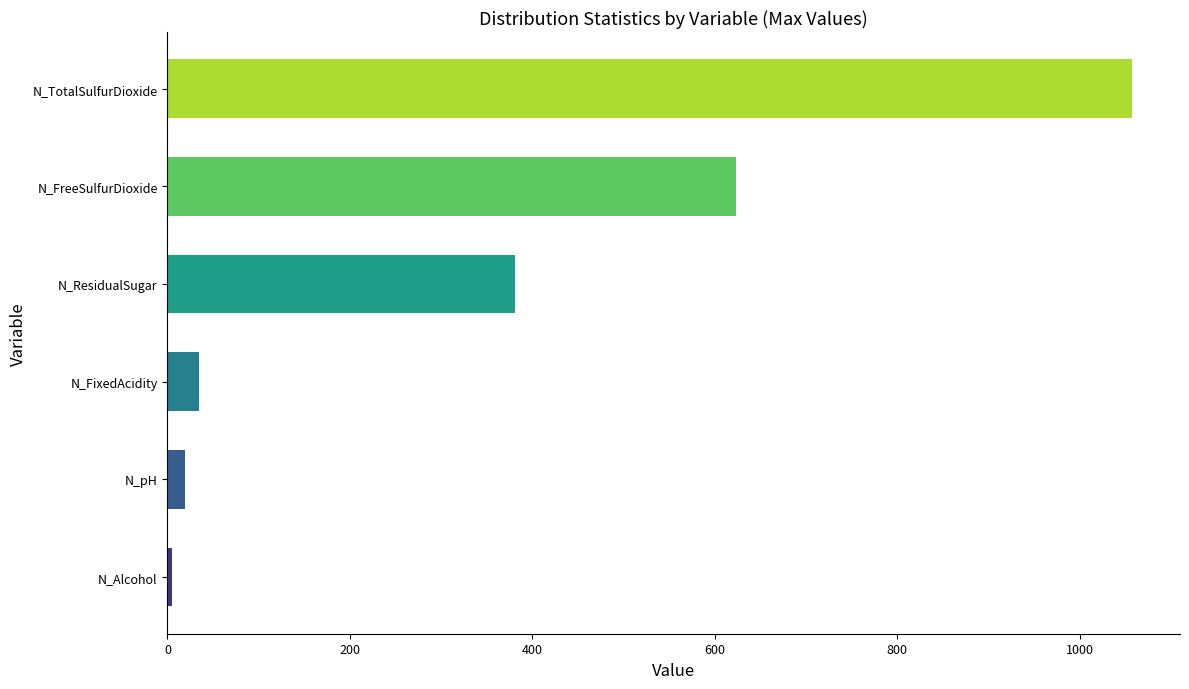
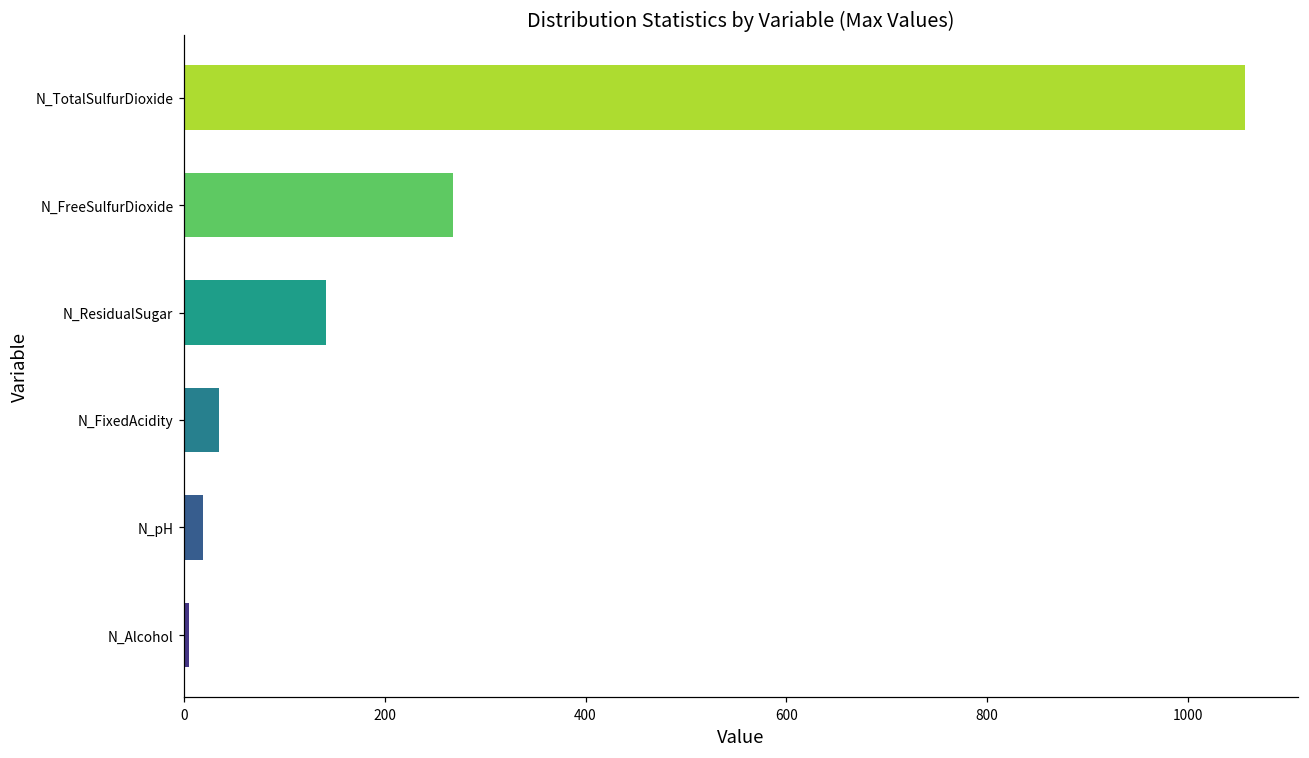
N_FreeSulfurDioxide: 620 -> 270
N_ResidualSugar: 380 -> 140
